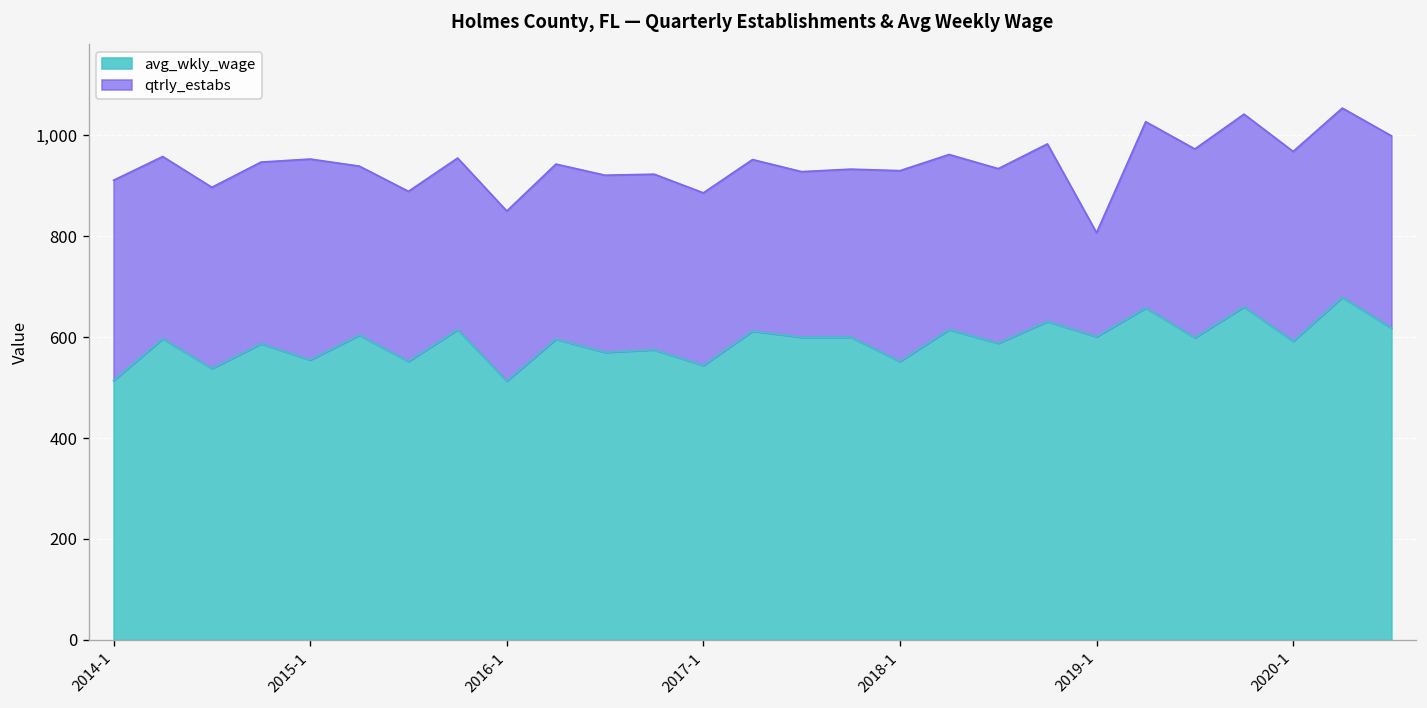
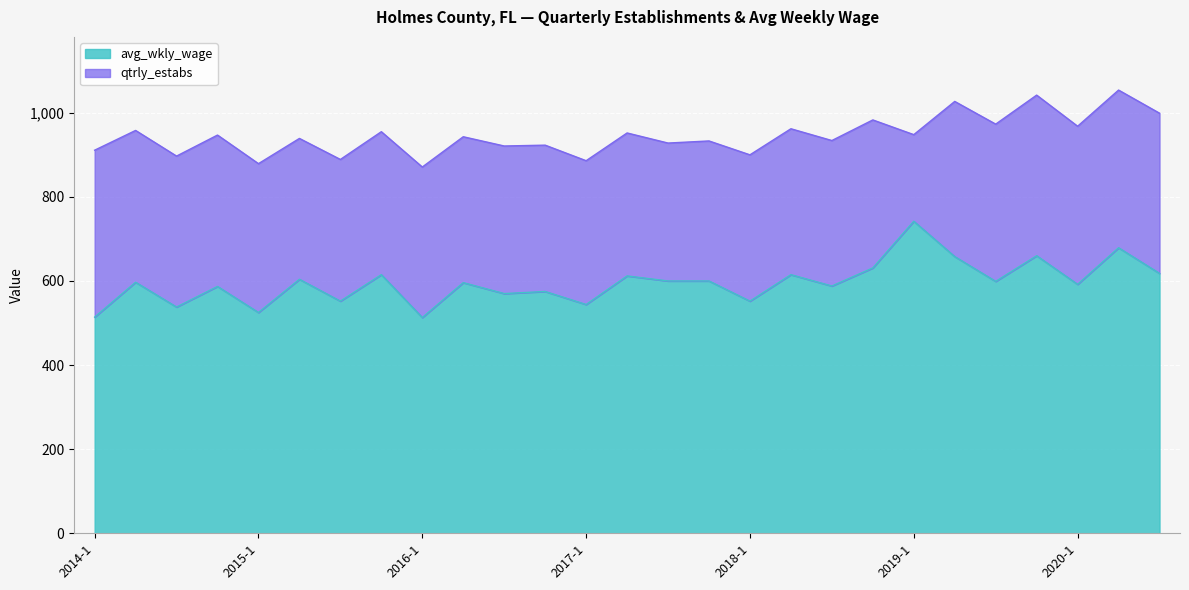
avg_wkly_wage, 2015-1: 560 -> 530
qtrly_estabs, 2015-1: 400 -> 350
qtrly_estabs, 2016-1: 340 -> 360
qtrly_estabs, 2018-1: 380 -> 350
avg_wkly_wage, 2019-1: 600 -> 740
